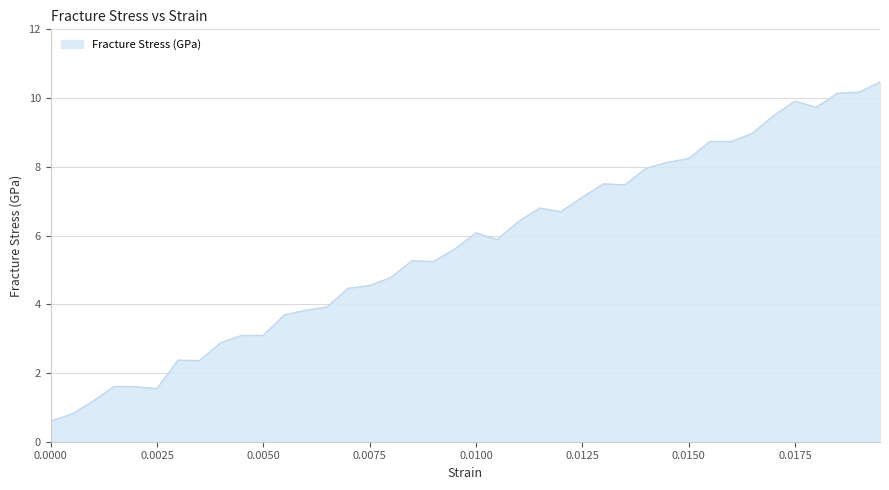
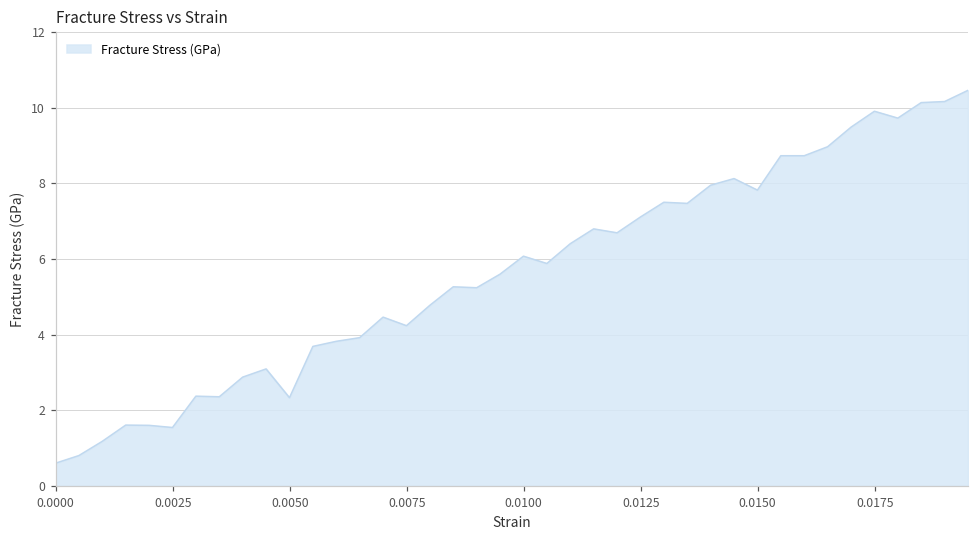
0.0050: 3.1 -> 2.3
0.0075: 4.5 -> 4.2
0.0150: 8.2 -> 7.8
